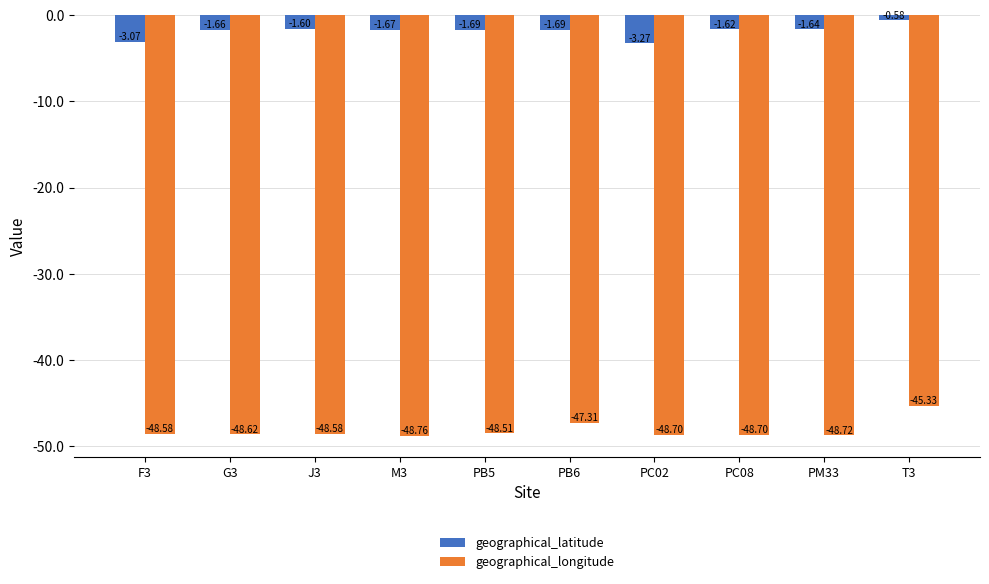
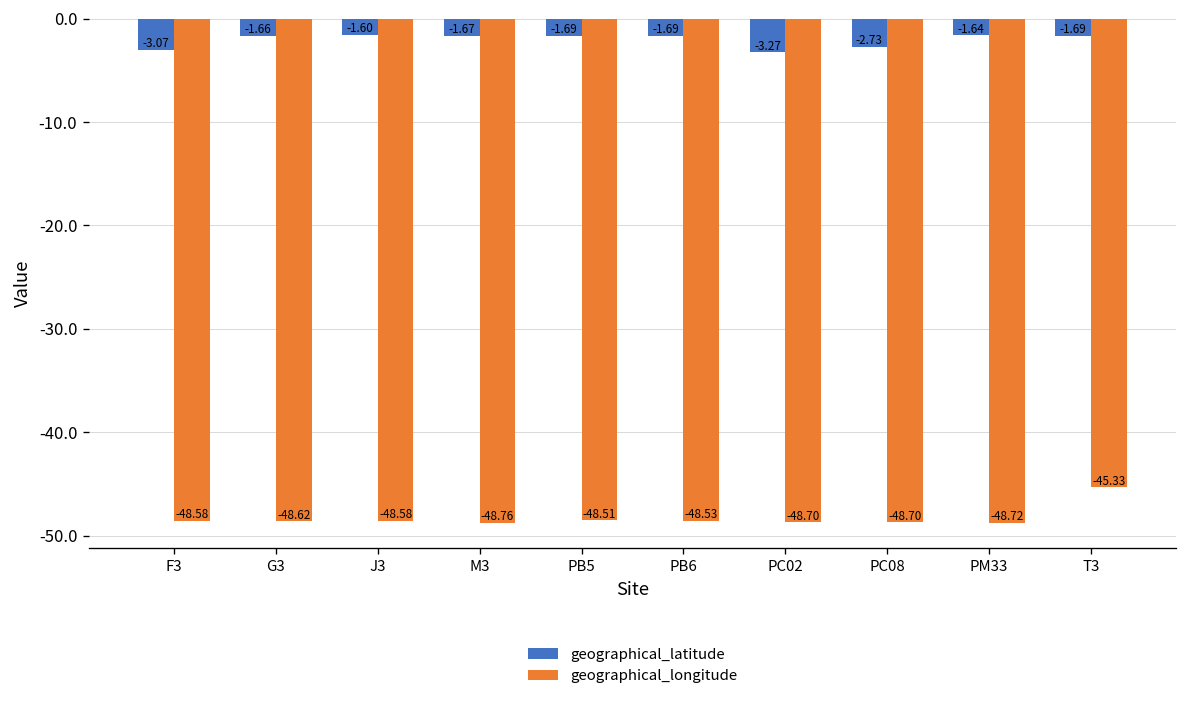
geographical_longitude, PB6: -47.31 -> -48.53
geographical_latitude, PC08: -1.62 -> -2.73
geographical_latitude, T3: -0.58 -> -1.69
